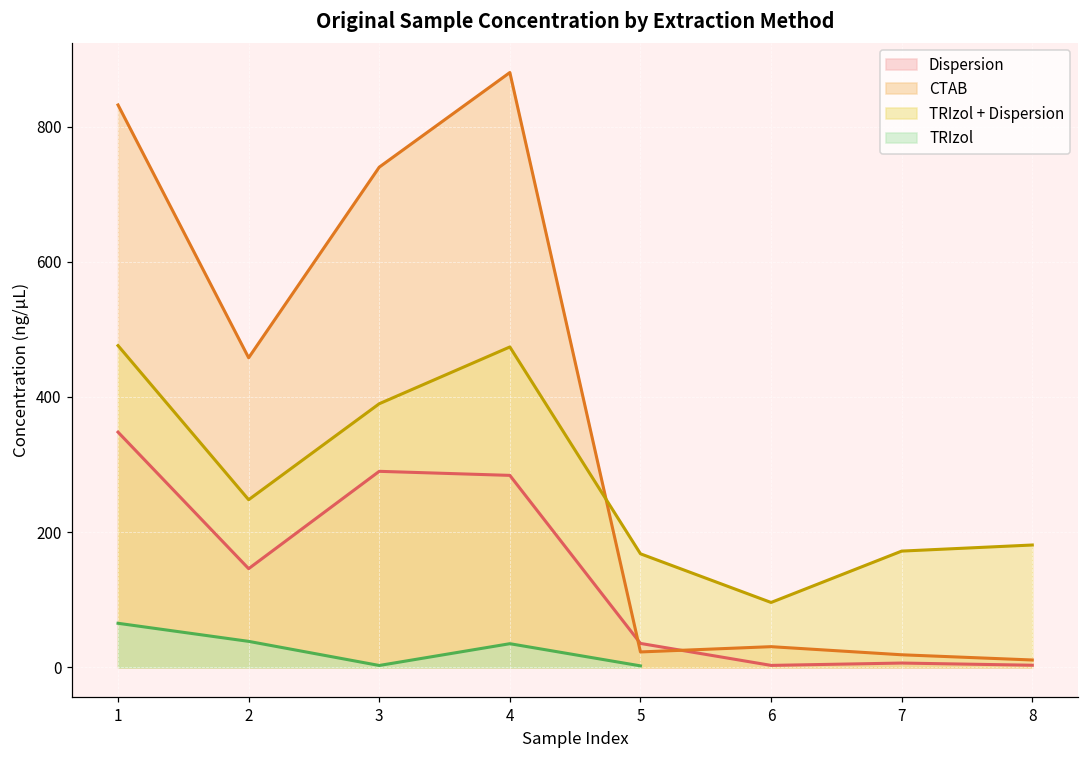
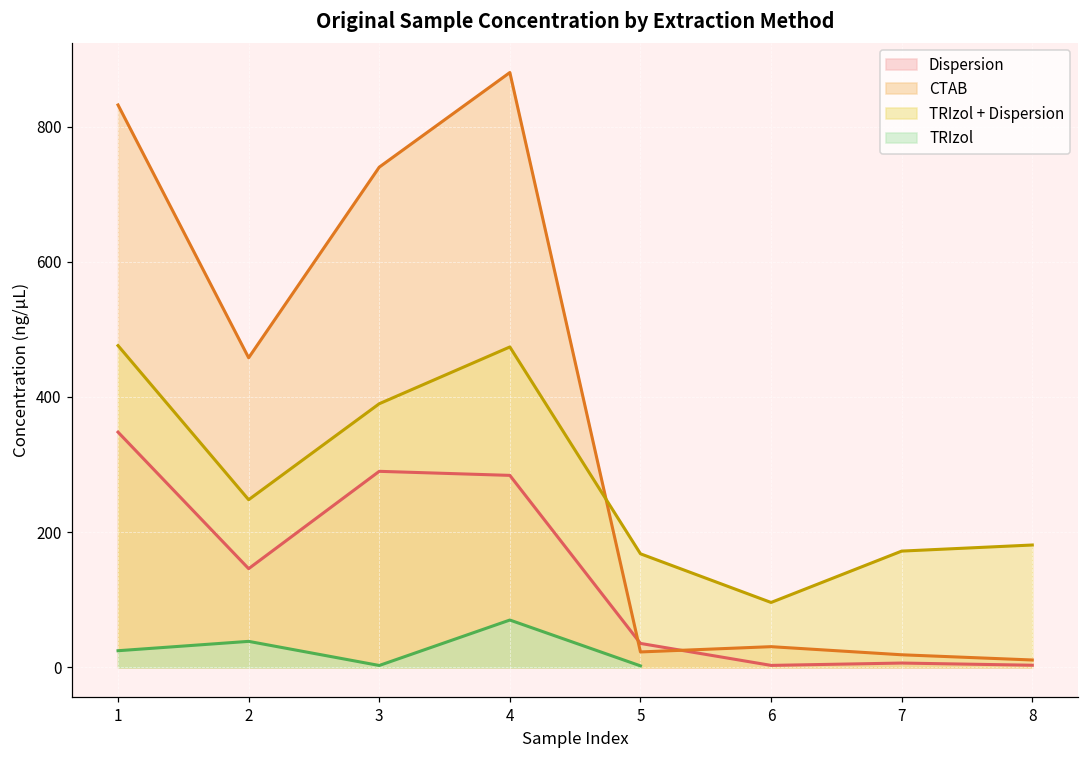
TRIzol, 1: 70 -> 20
TRIzol, 4: 40 -> 70
